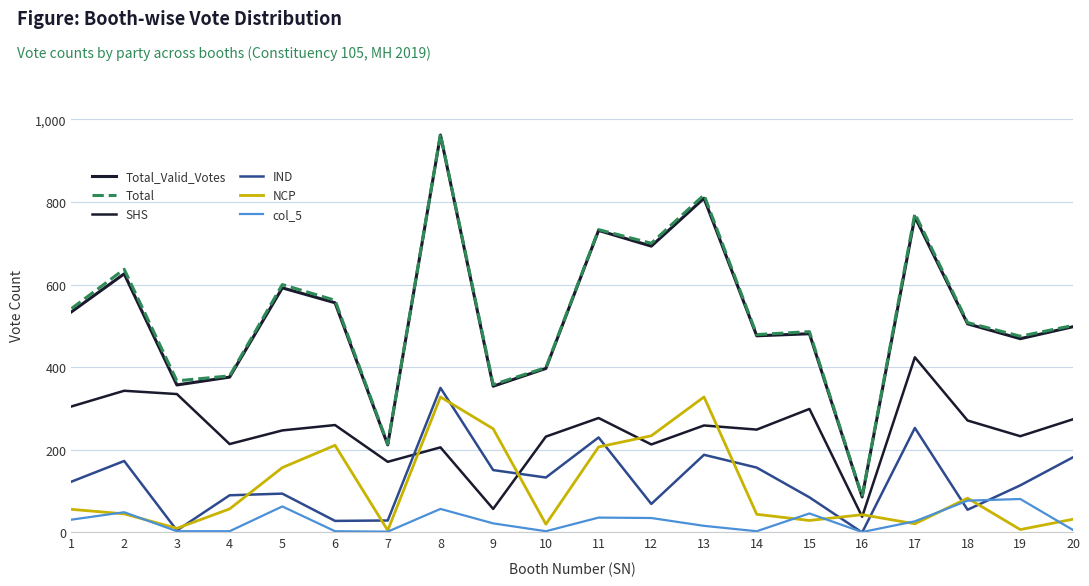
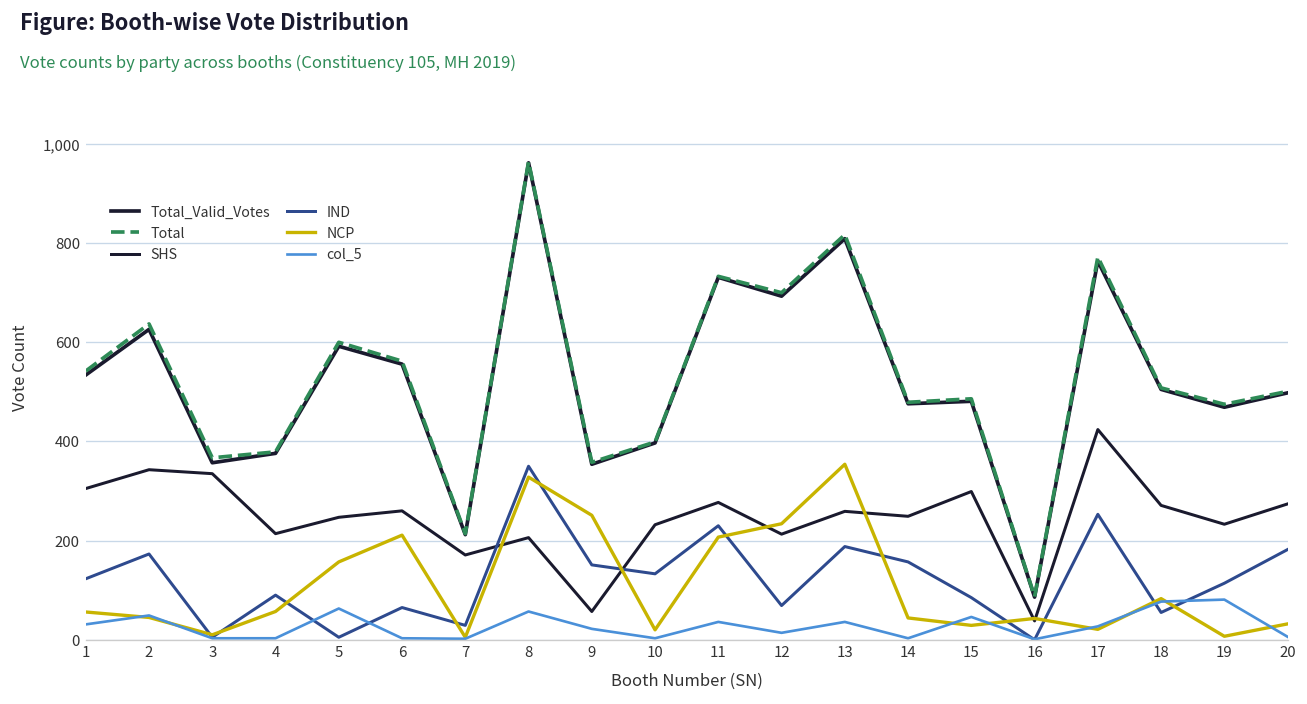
IND, 5: 90 -> 10
IND, 6: 30 -> 70
col_5, 12: 40 -> 10
NCP, 13: 330 -> 350
col_5, 13: 20 -> 40
